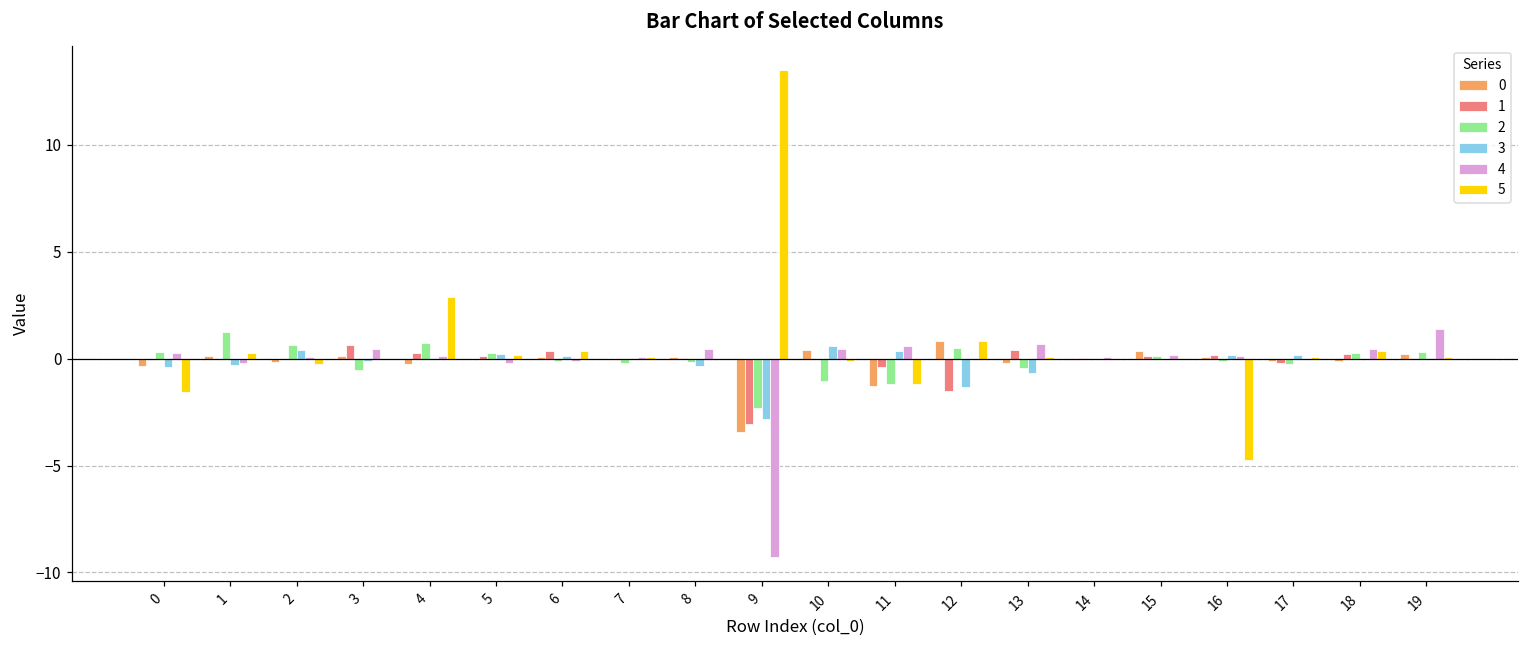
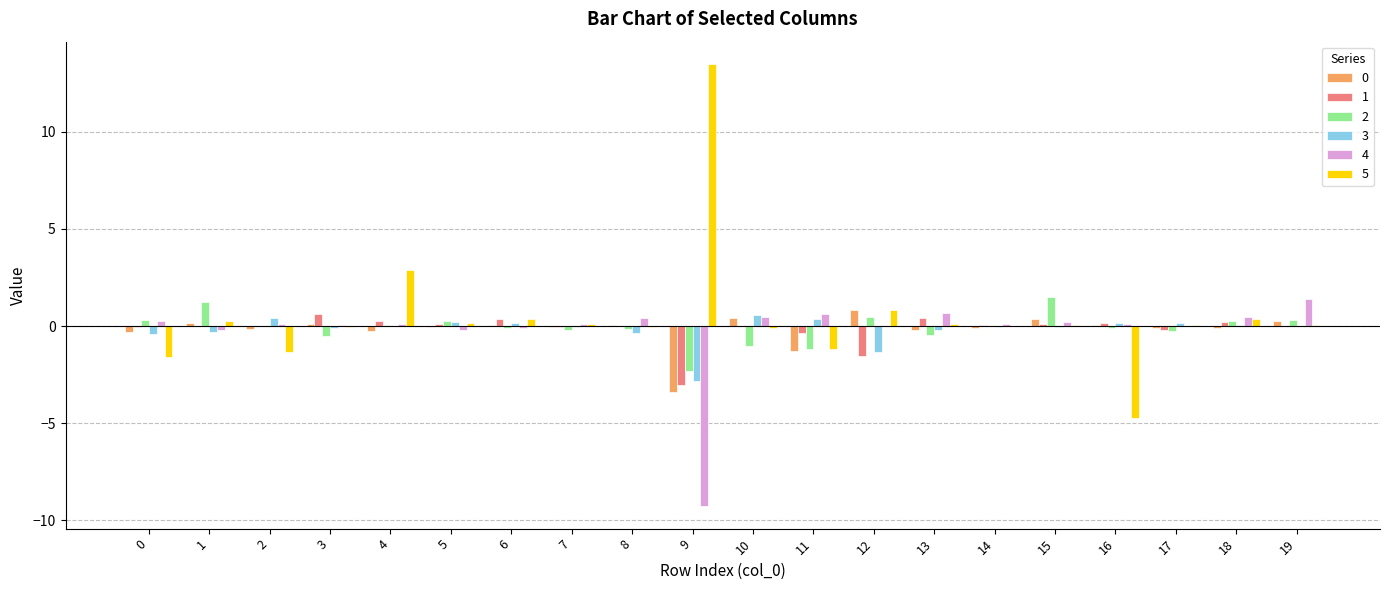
2, 2: 0.7 -> 0.0
5, 2: -0.2 -> -1.4
4, 3: 0.5 -> 0.0
2, 4: 0.7 -> 0.1
3, 13: -0.7 -> -0.2
2, 15: 0.1 -> 1.5
